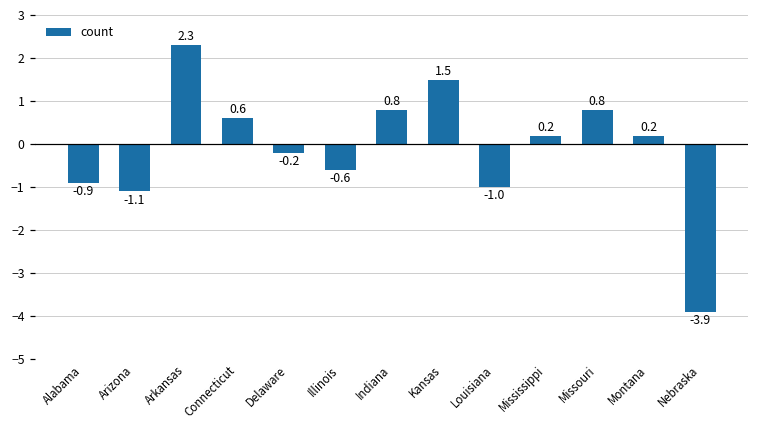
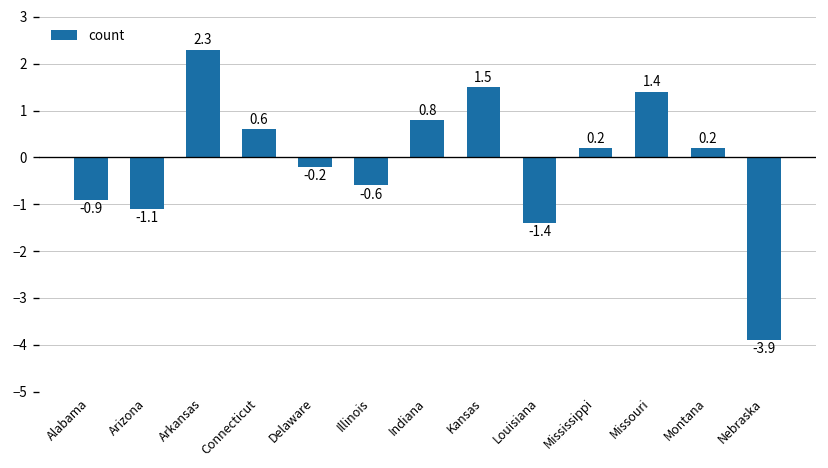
Louisiana: -1.0 -> -1.4
Missouri: 0.8 -> 1.4
